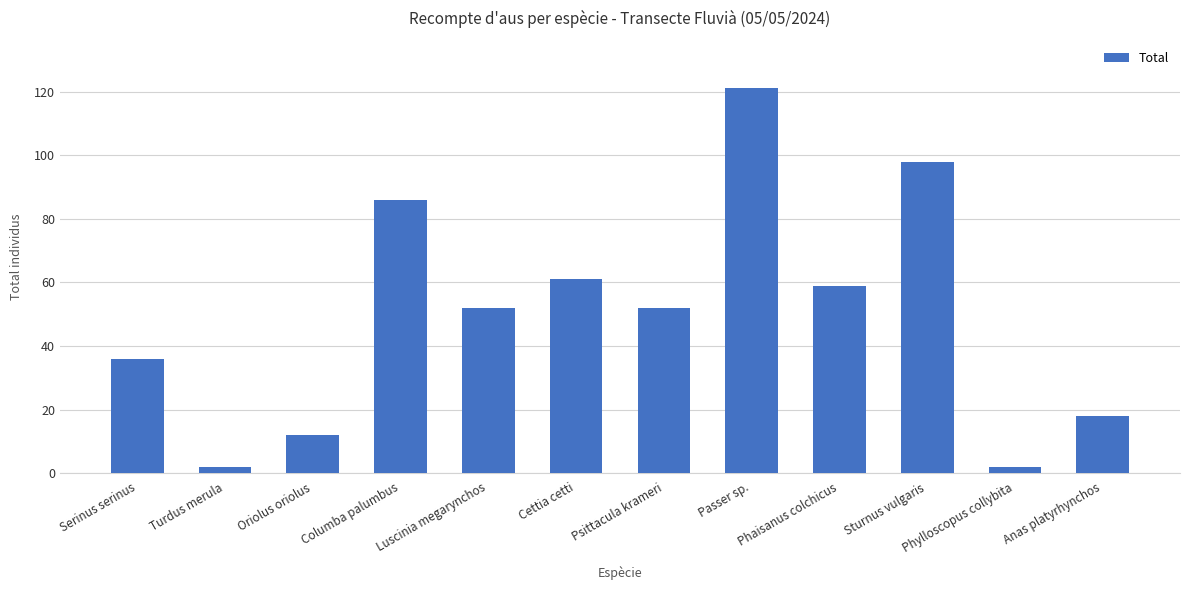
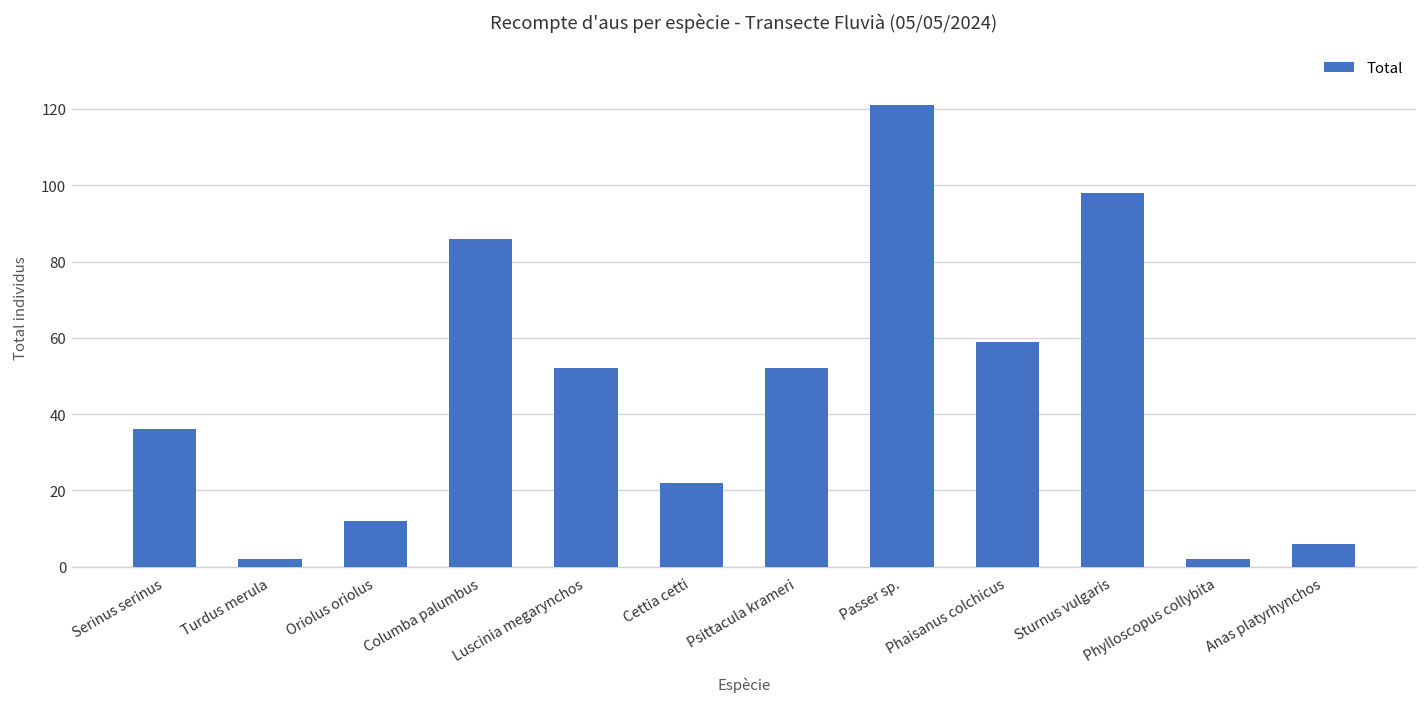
Cettia cetti: 61 -> 22
Anas platyrhynchos: 18 -> 6
